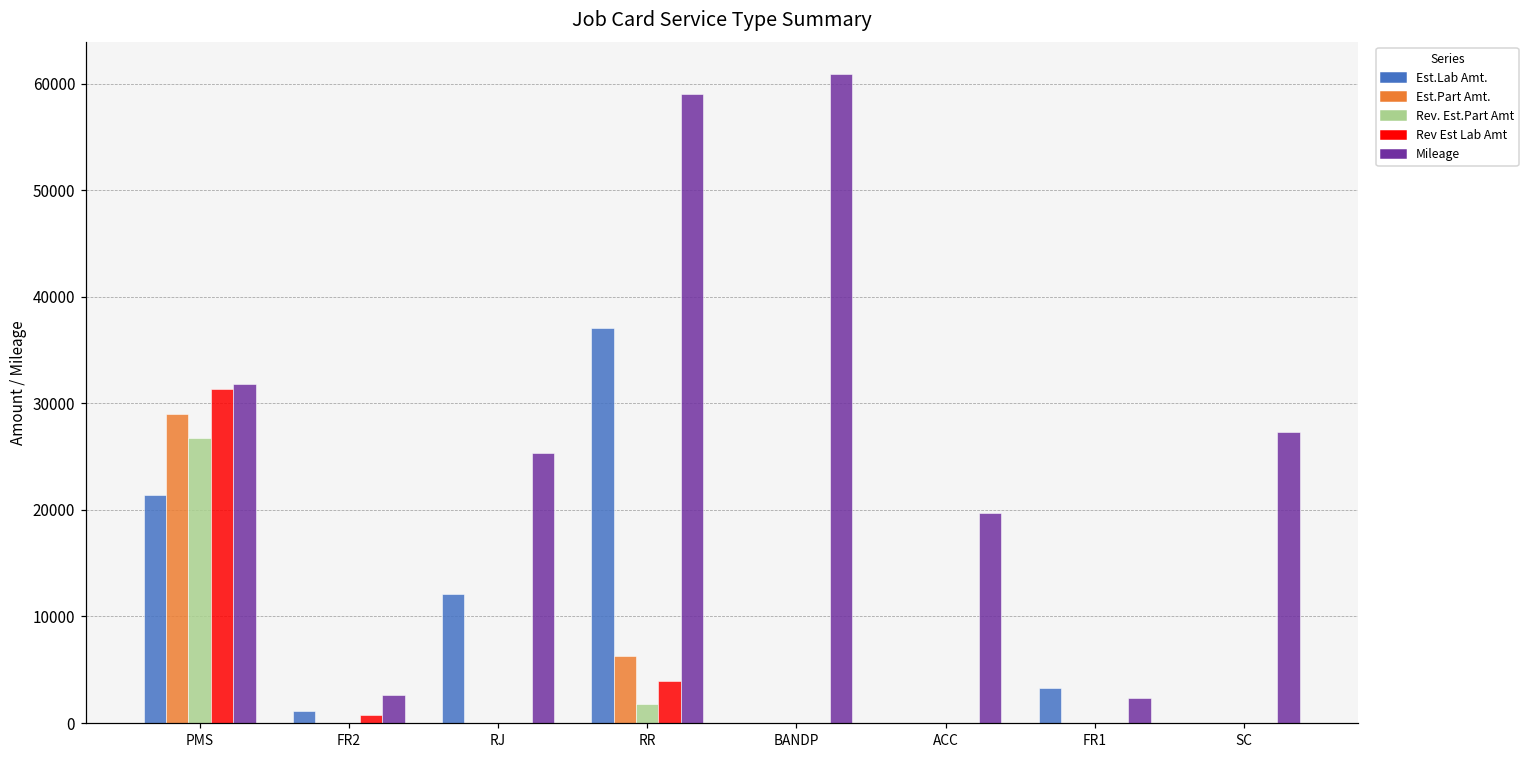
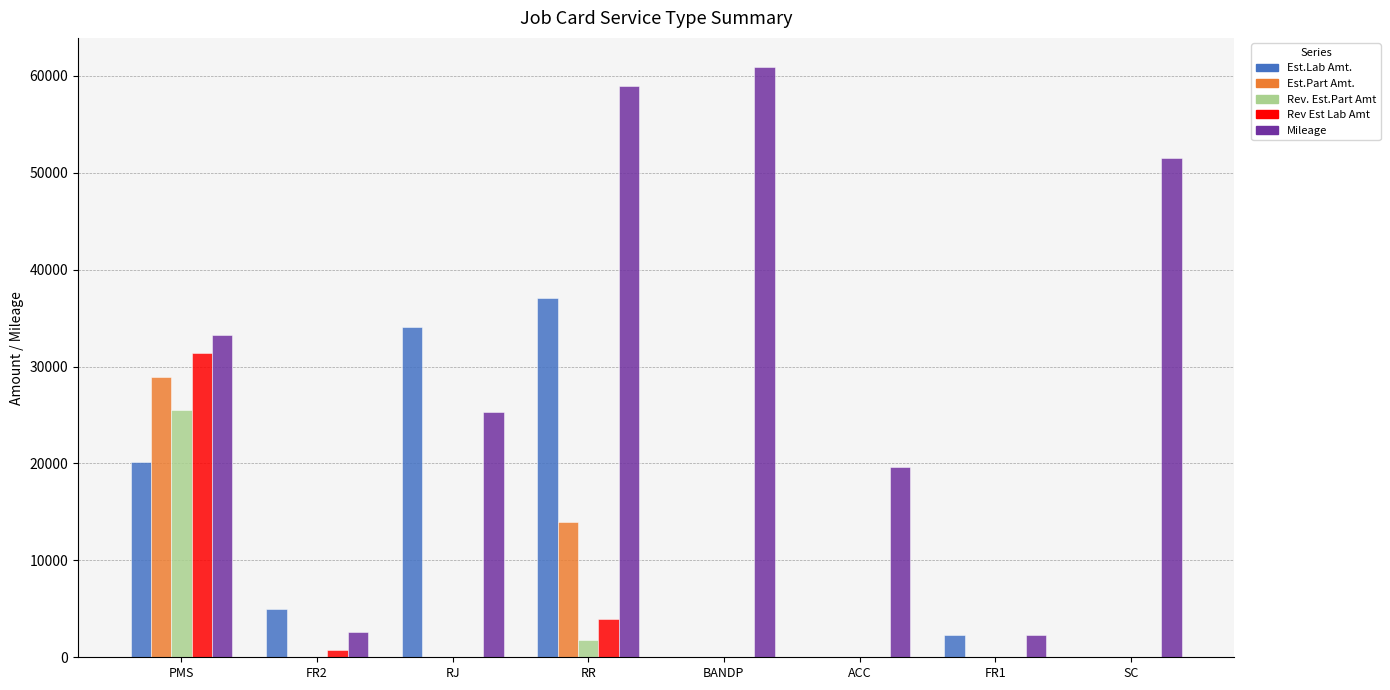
Est.Lab Amt., PMS: 21000 -> 20000
Rev. Est.Part Amt, PMS: 27000 -> 26000
Mileage, PMS: 32000 -> 33000
Est.Lab Amt., FR2: 1000 -> 5000
Est.Lab Amt., RJ: 12000 -> 34000
Est.Part Amt., RR: 6000 -> 14000
Est.Lab Amt., FR1: 3000 -> 2000
Mileage, SC: 27000 -> 52000
